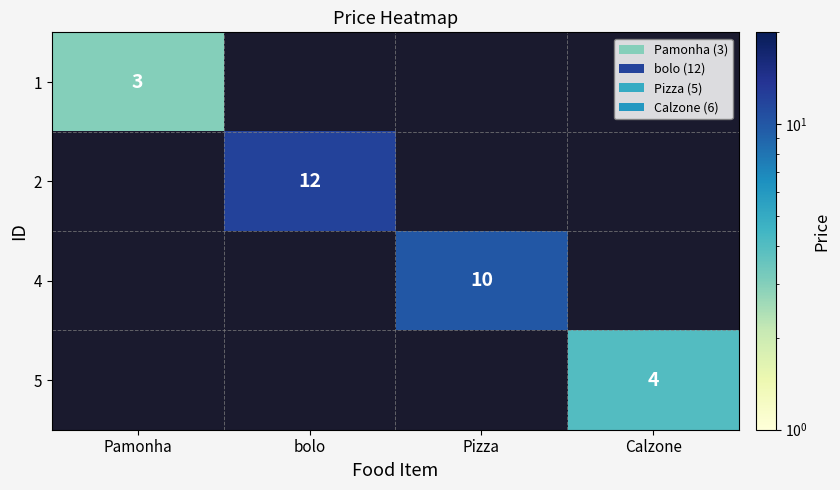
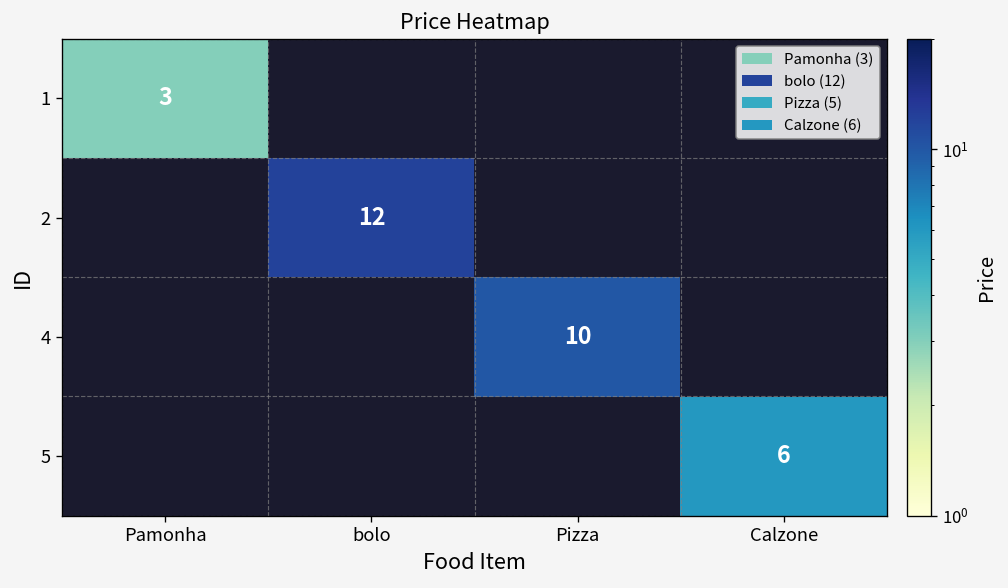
5, Calzone: 4 -> 6
